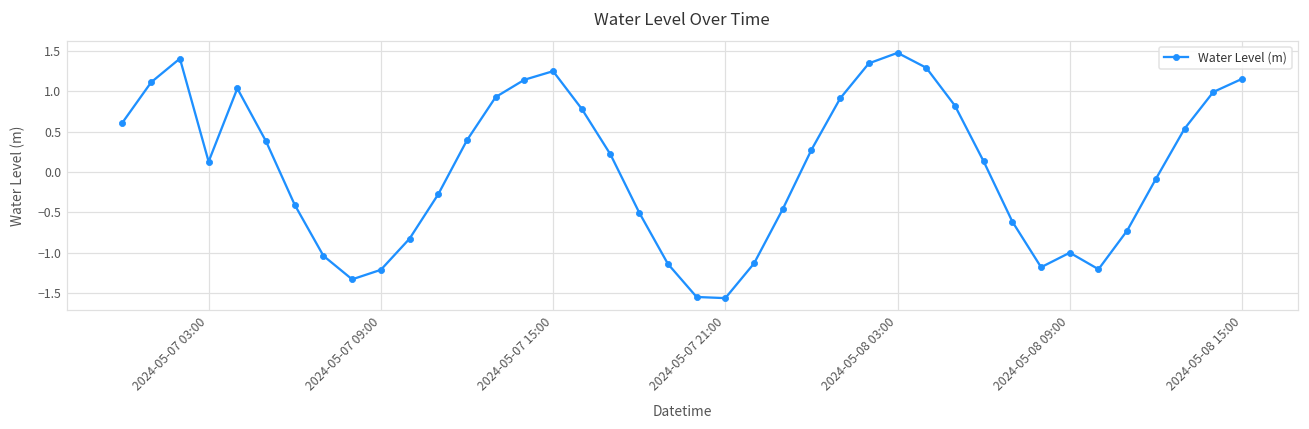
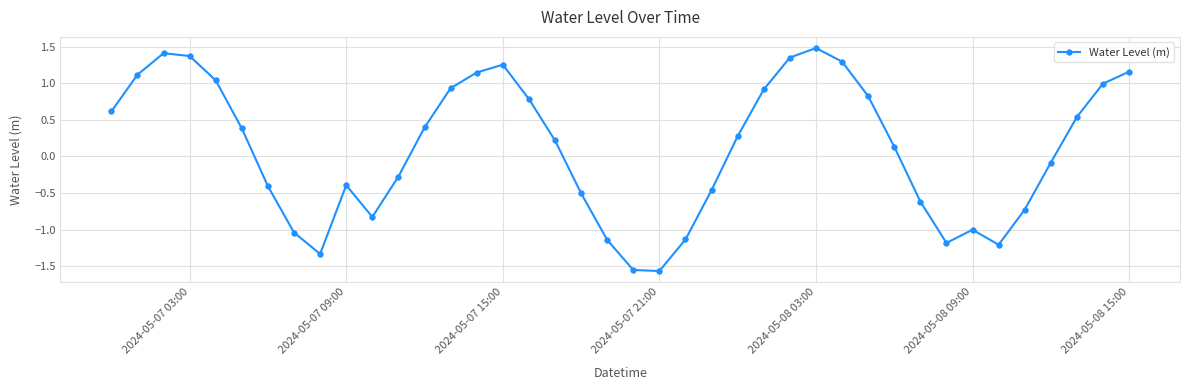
2024-05-07 03:00: 0.1 -> 1.4
2024-05-07 09:00: -1.2 -> -0.4
